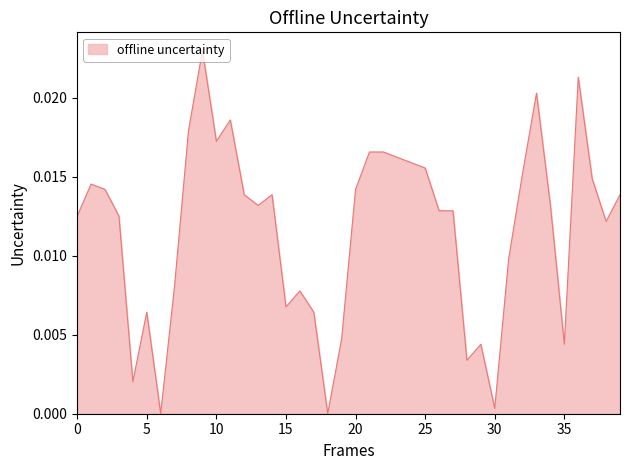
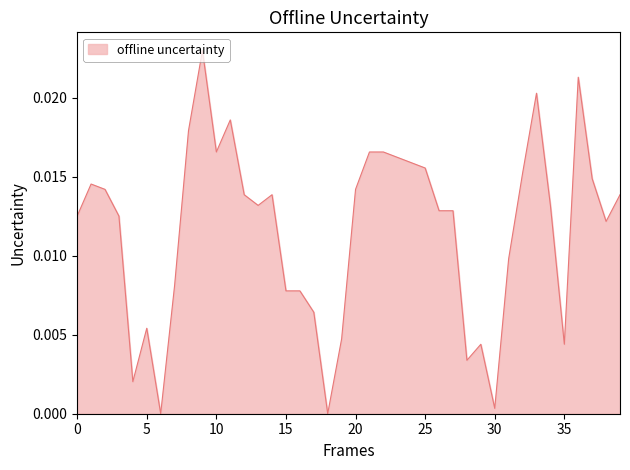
5: 0.0064 -> 0.0054
10: 0.0173 -> 0.0166
15: 0.0068 -> 0.0078
